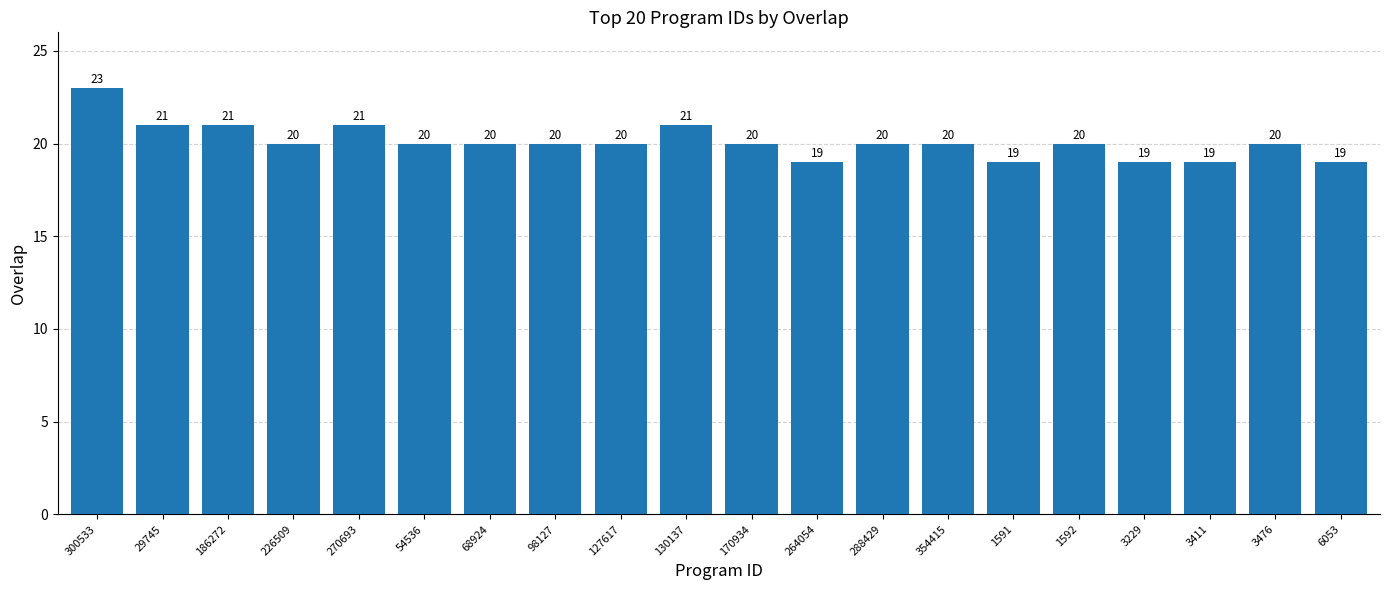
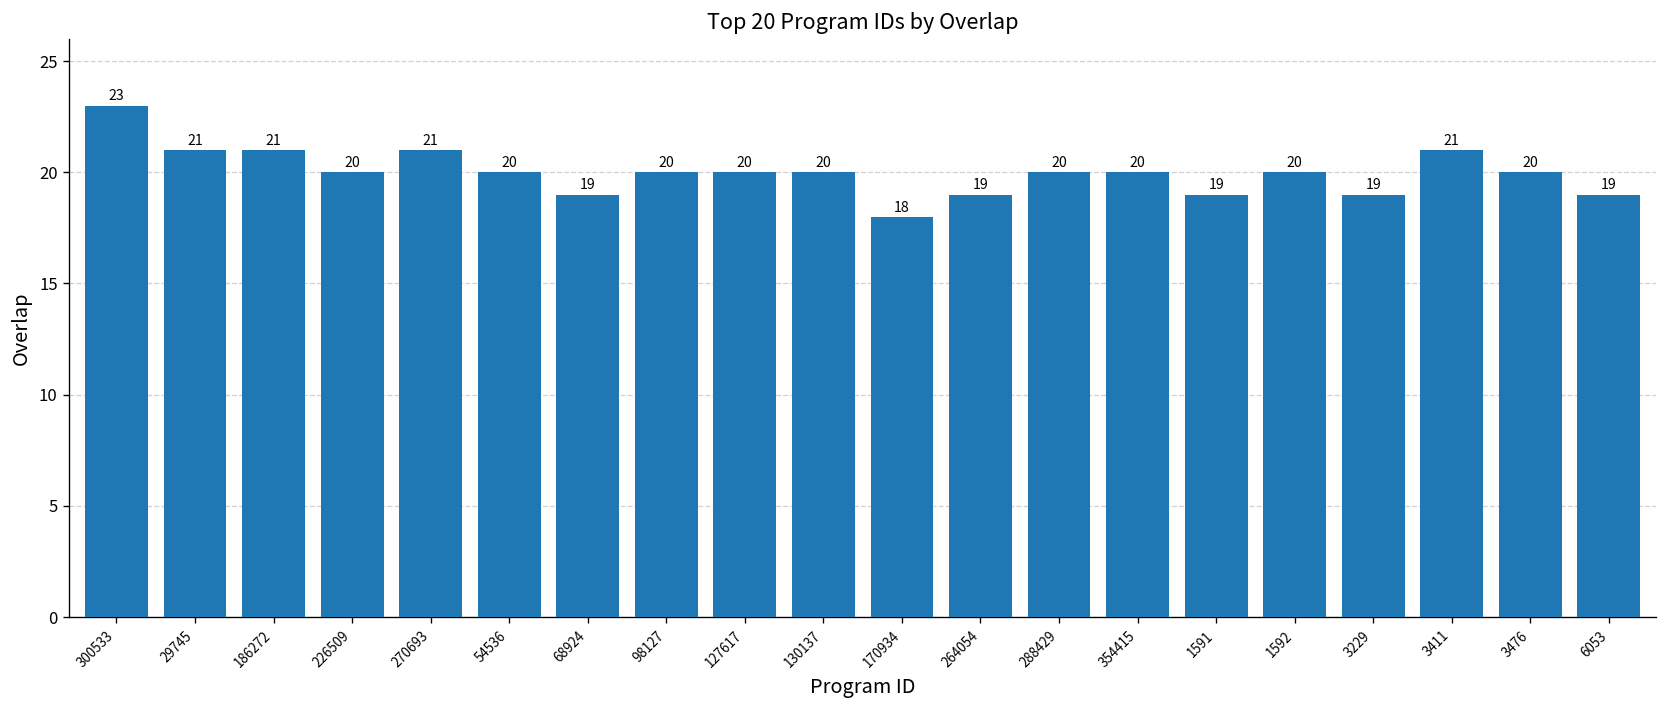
68924: 20 -> 19
130137: 21 -> 20
170934: 20 -> 18
3411: 19 -> 21
